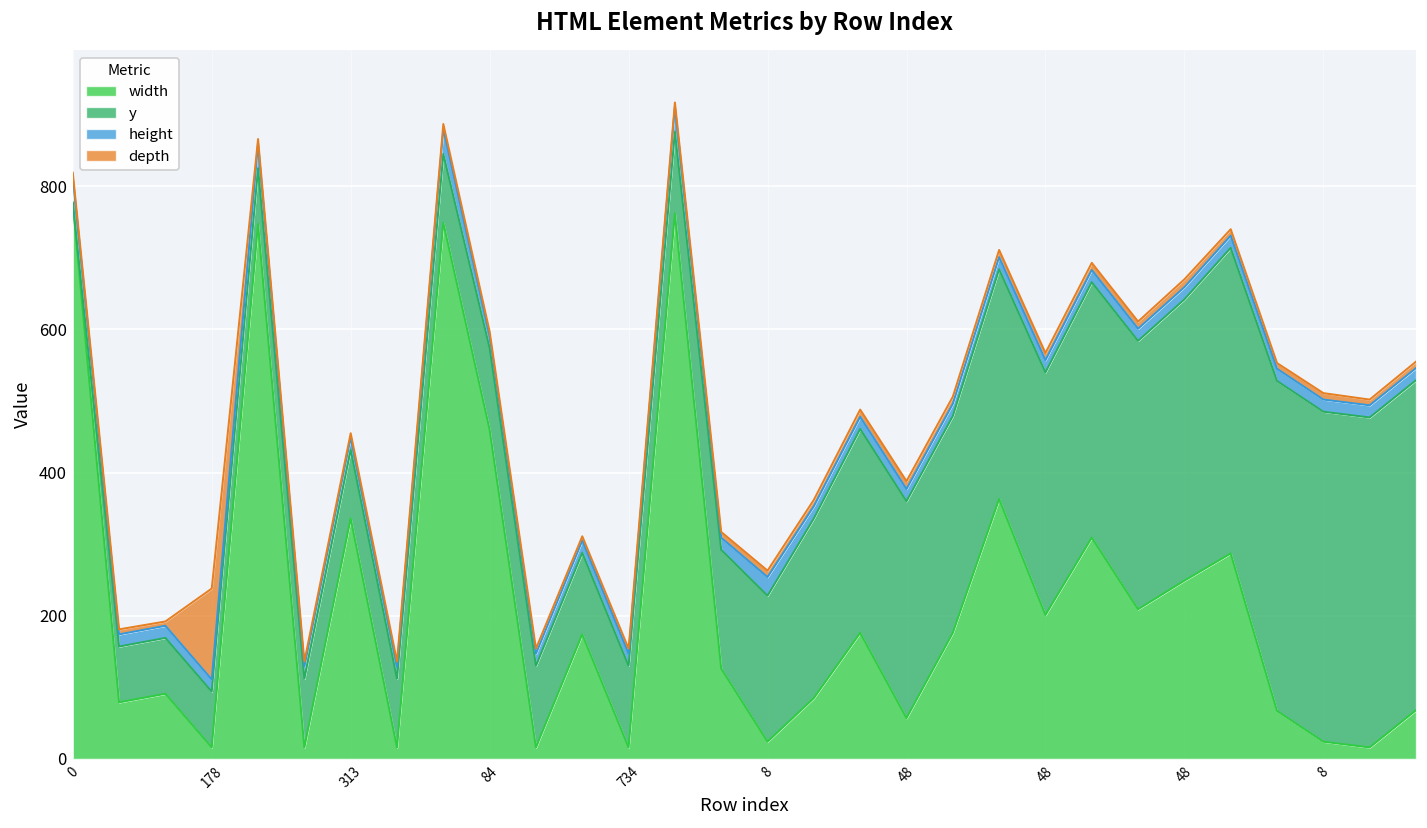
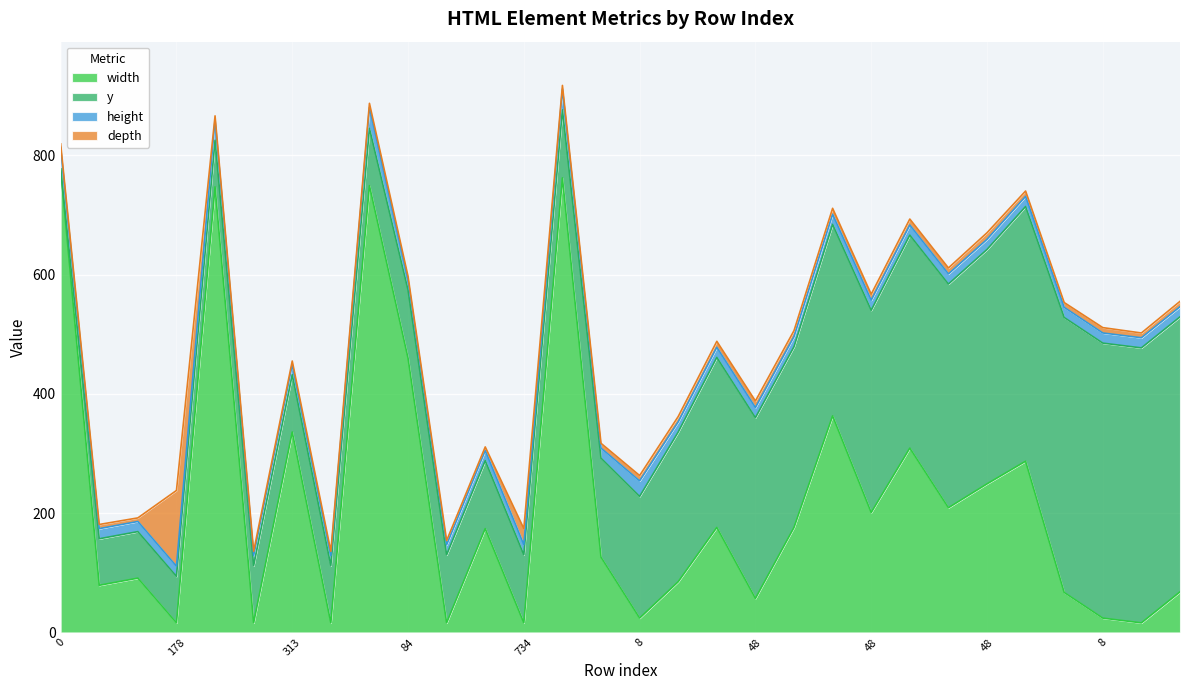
depth, 734: 10 -> 30
